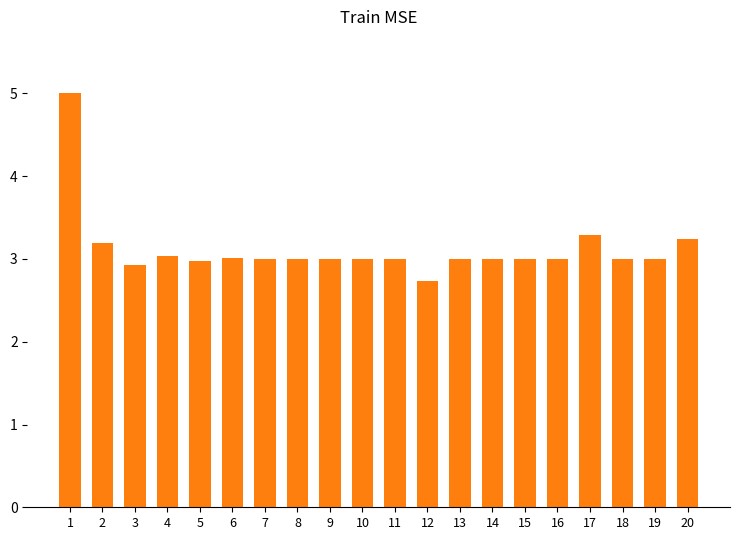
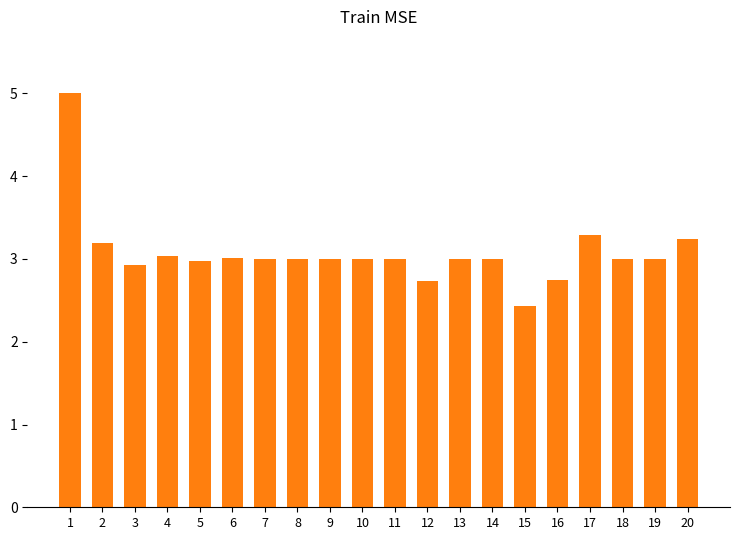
15: 3.0 -> 2.4
16: 3.0 -> 2.8
